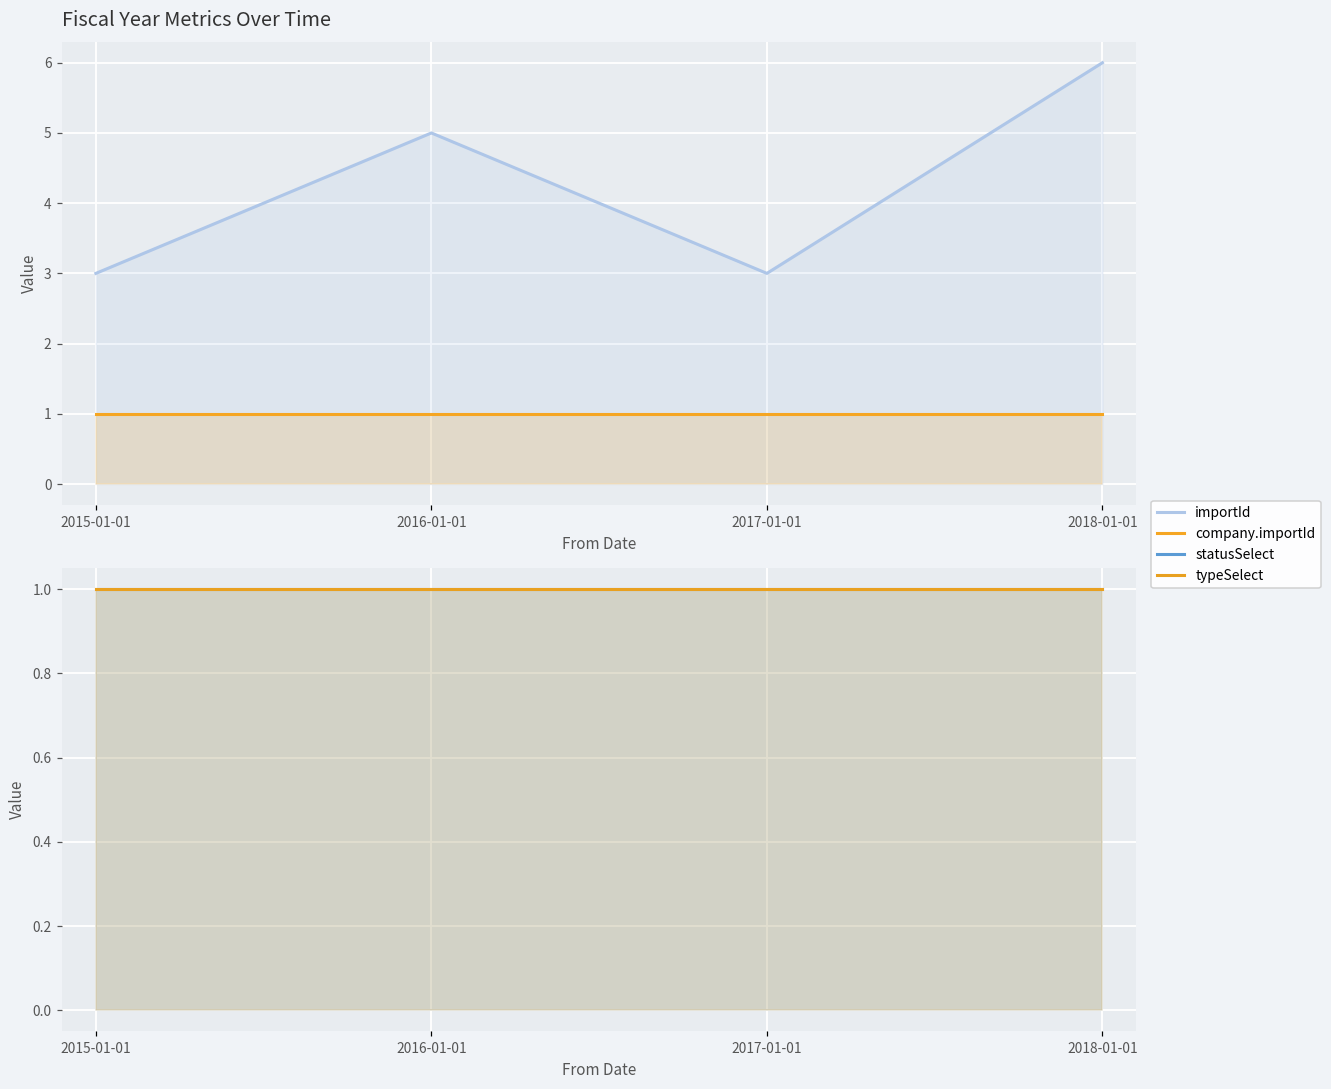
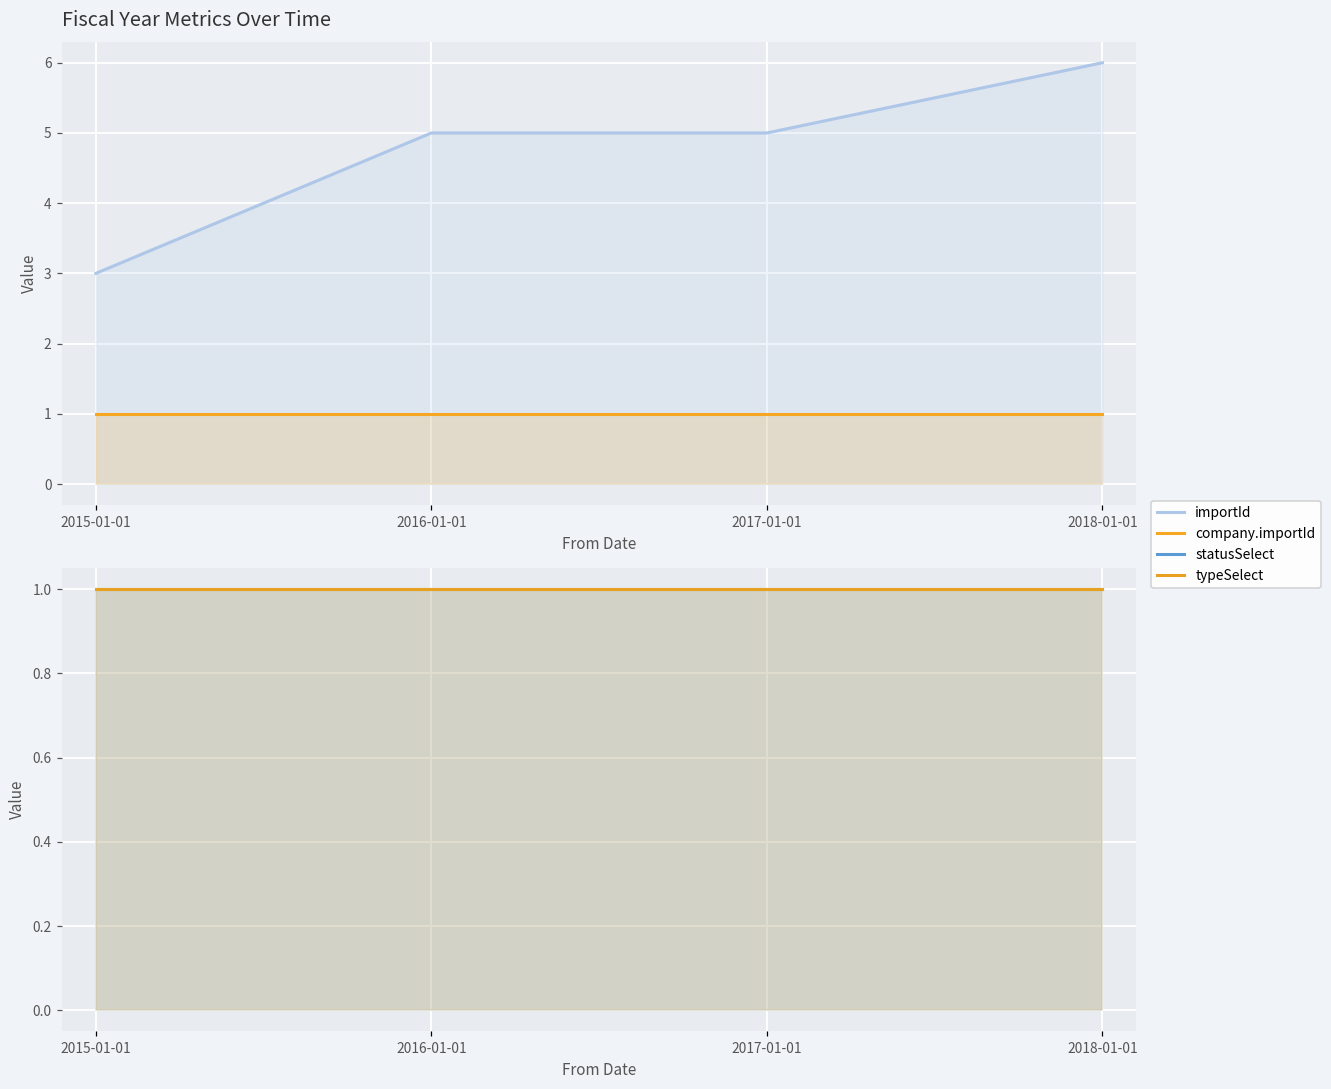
Fiscal Year Metrics Over Time, importId, 2017-01-01: 3 -> 5
